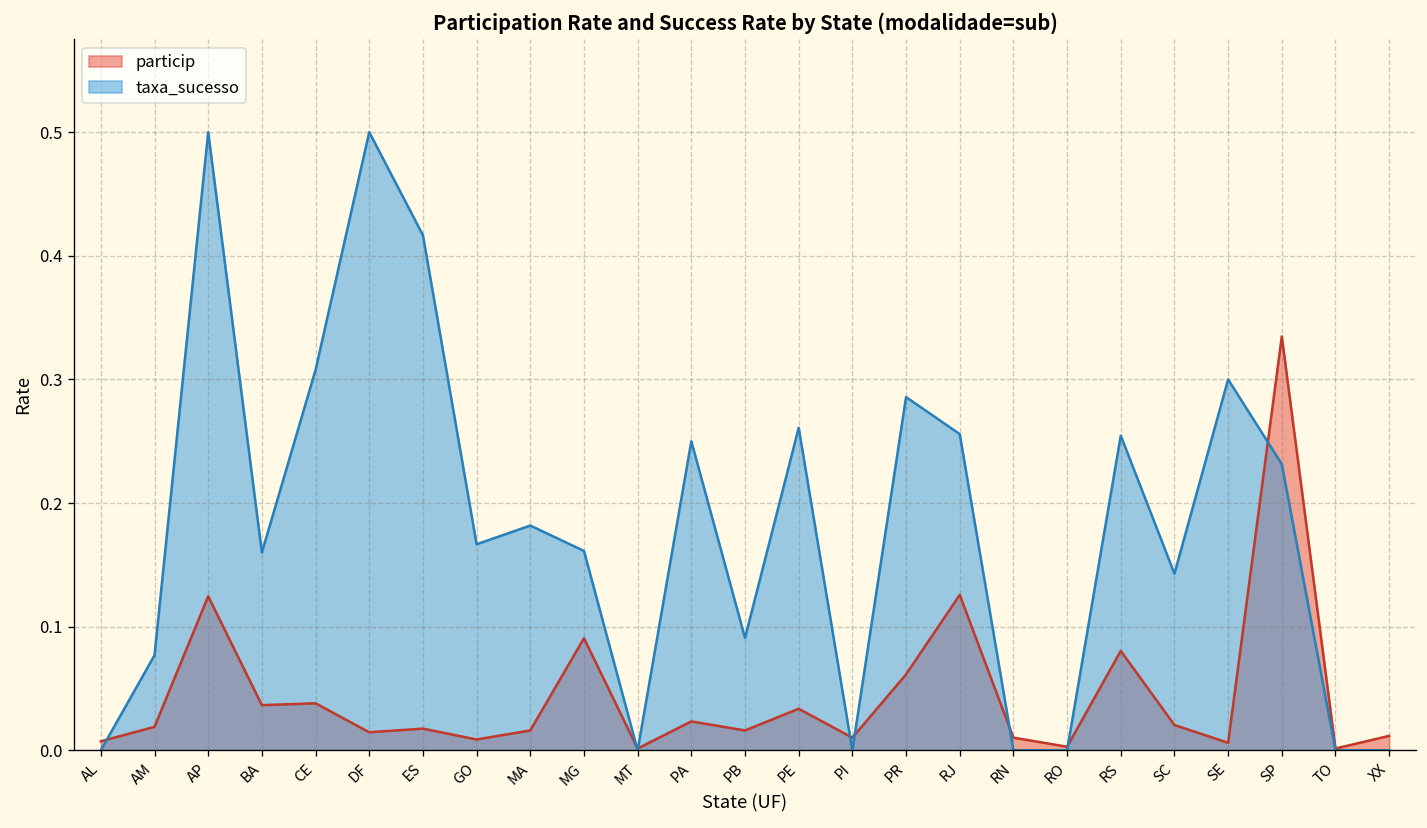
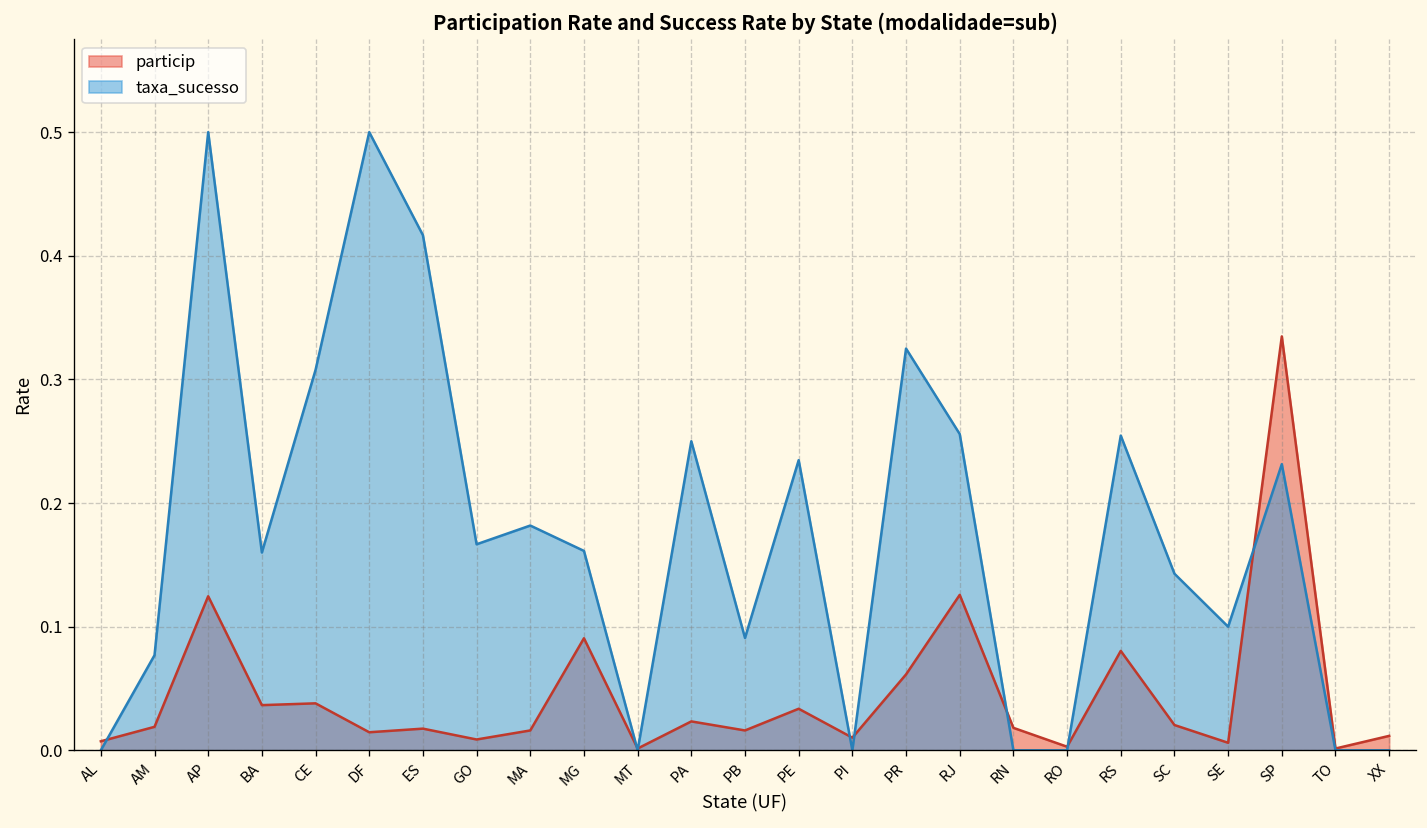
taxa_sucesso, PE: 0.261 -> 0.235
taxa_sucesso, PR: 0.286 -> 0.325
particip, RN: 0.010 -> 0.018
taxa_sucesso, SE: 0.3 -> 0.1
